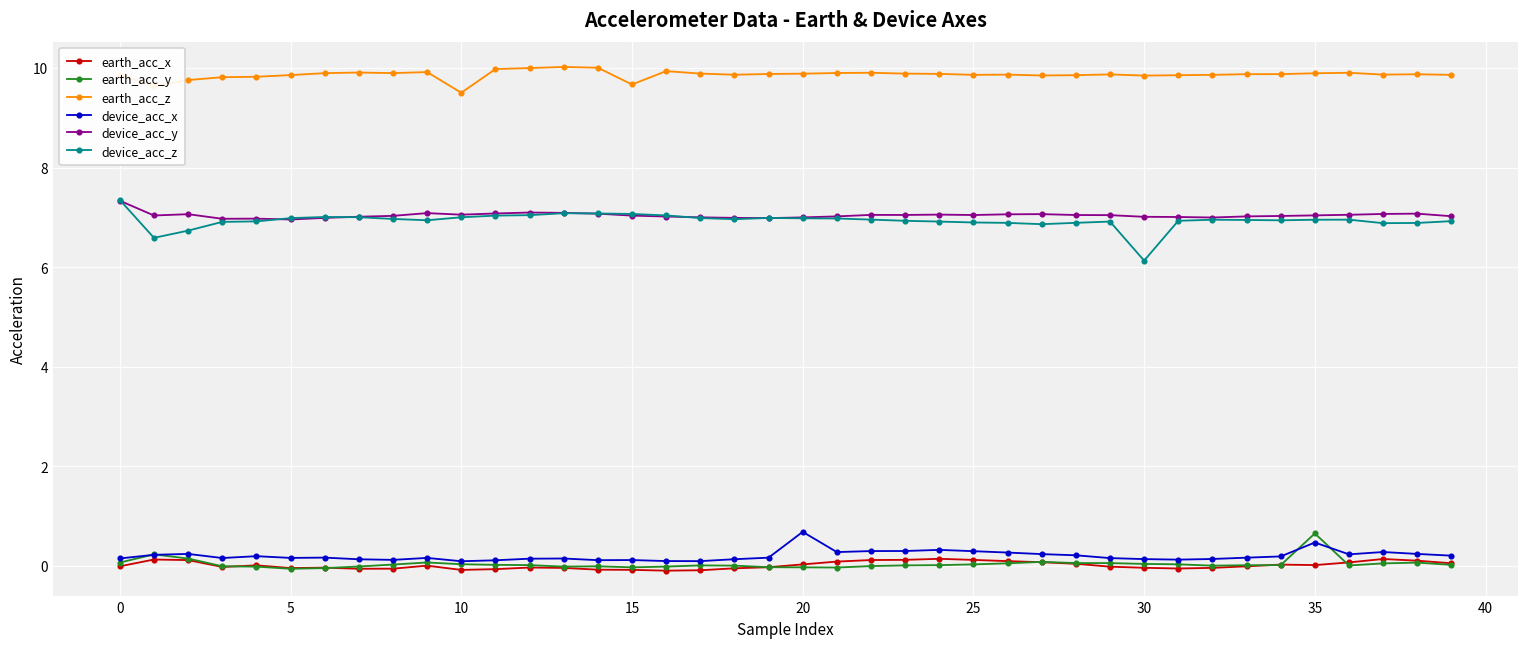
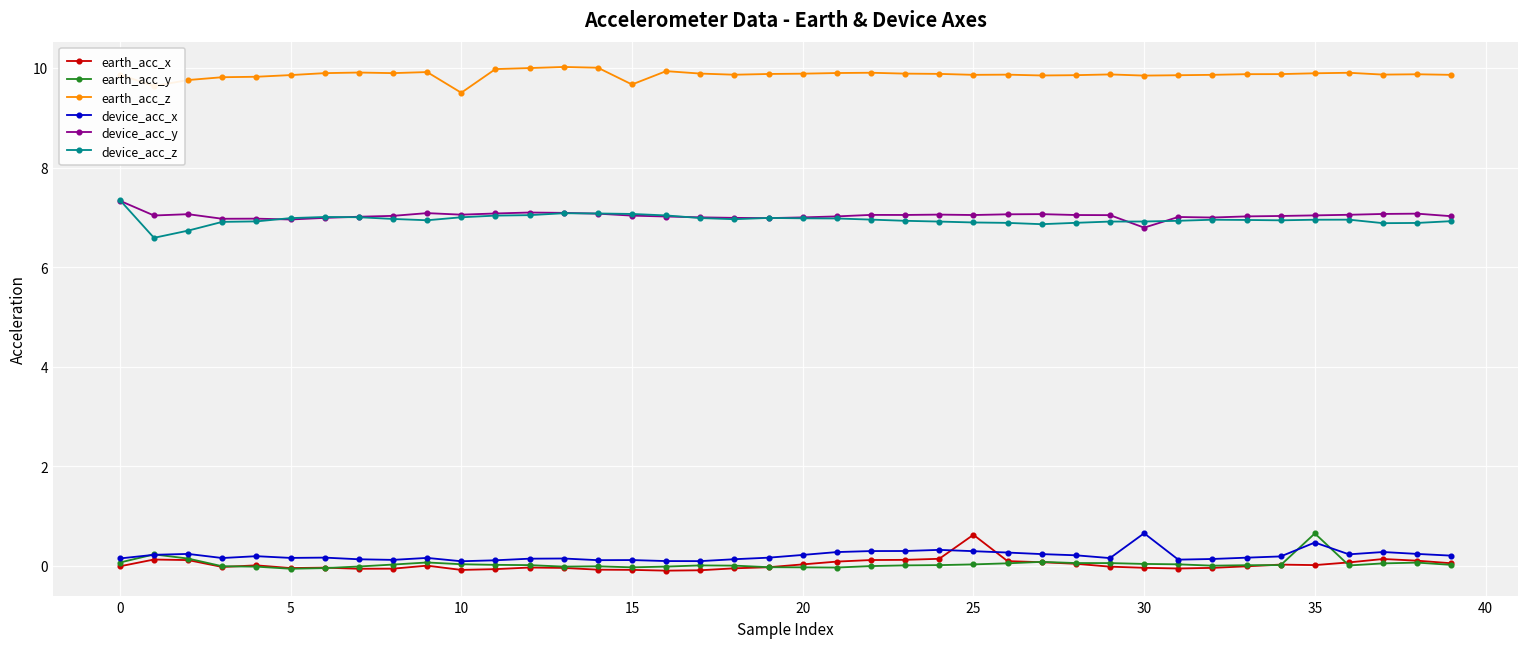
device_acc_x, 20: 0.7 -> 0.2
earth_acc_x, 25: 0.1 -> 0.6
device_acc_x, 30: 0.1 -> 0.7
device_acc_y, 30: 7.0 -> 6.8
device_acc_z, 30: 6.1 -> 6.9
